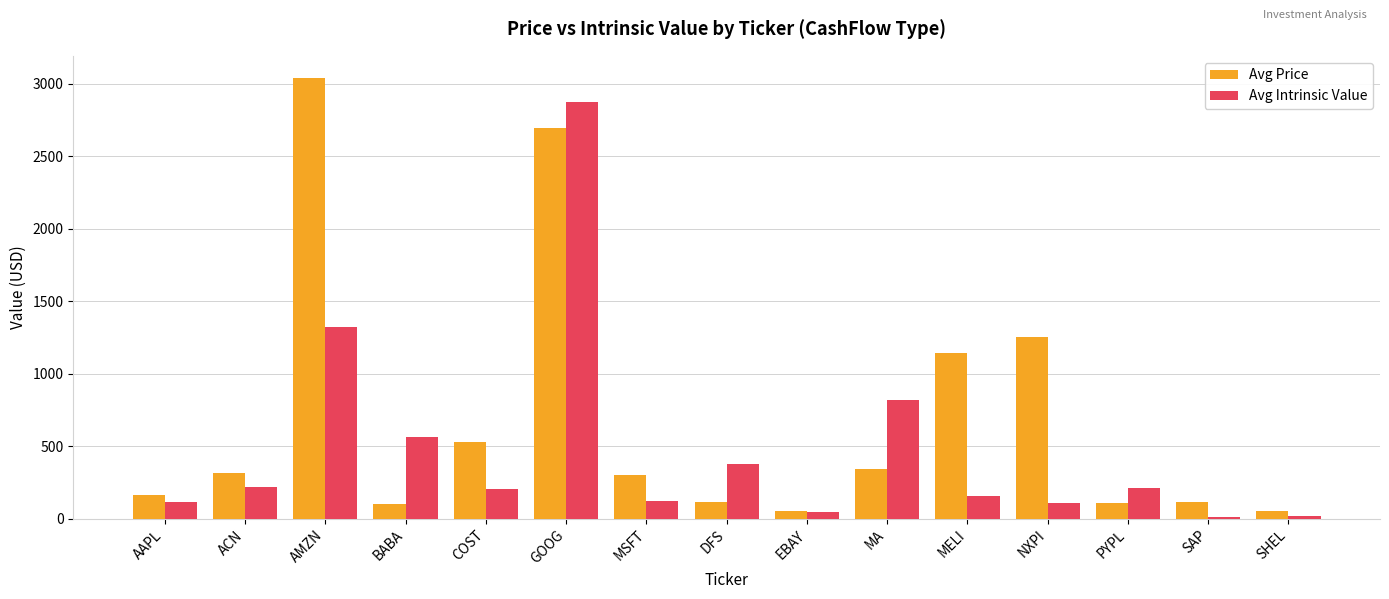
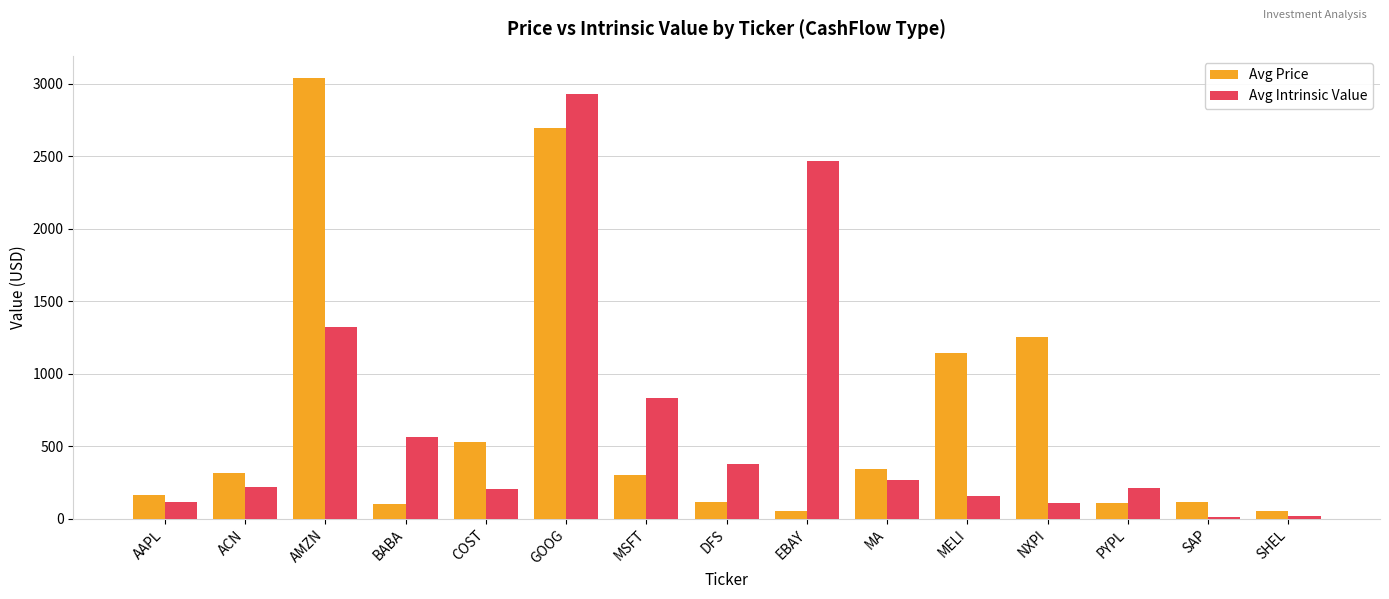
Avg Intrinsic Value, GOOG: 2870 -> 2930
Avg Intrinsic Value, MSFT: 120 -> 830
Avg Intrinsic Value, EBAY: 40 -> 2470
Avg Intrinsic Value, MA: 820 -> 270
